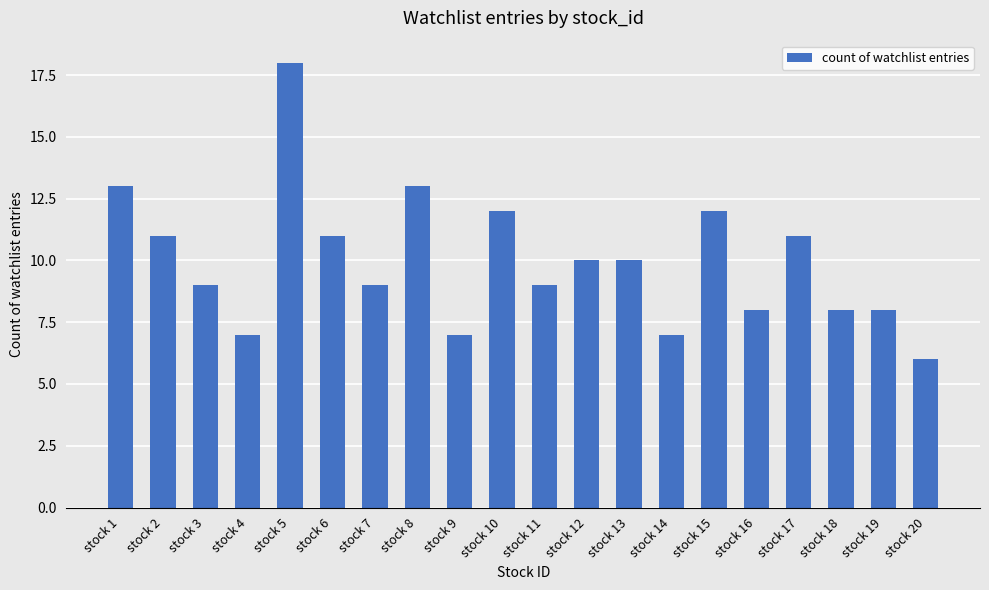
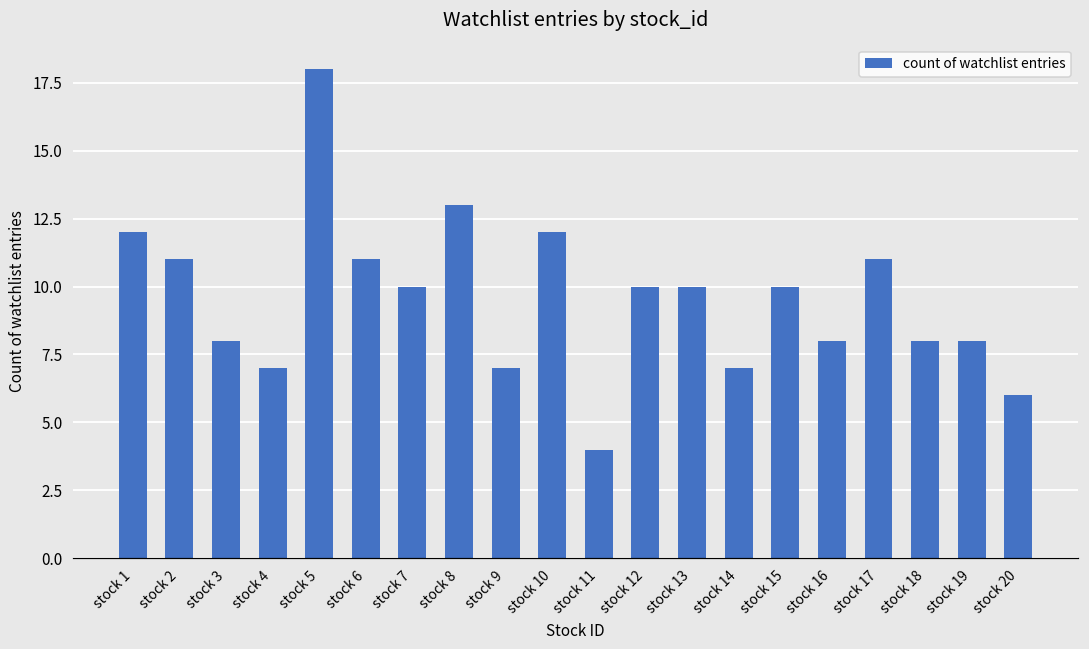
stock 1: 13 -> 12
stock 3: 9 -> 8
stock 7: 9 -> 10
stock 11: 9 -> 4
stock 15: 12 -> 10
